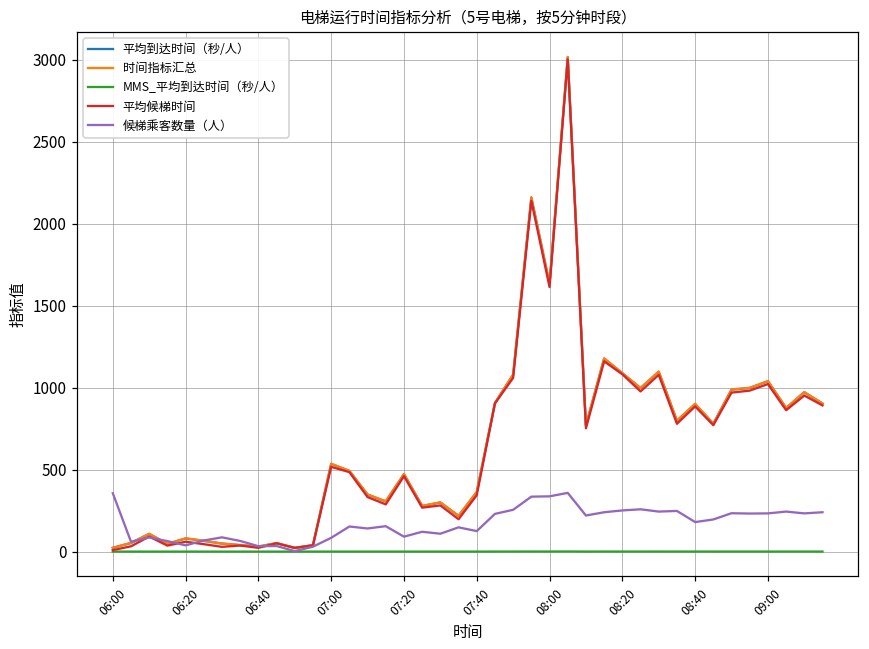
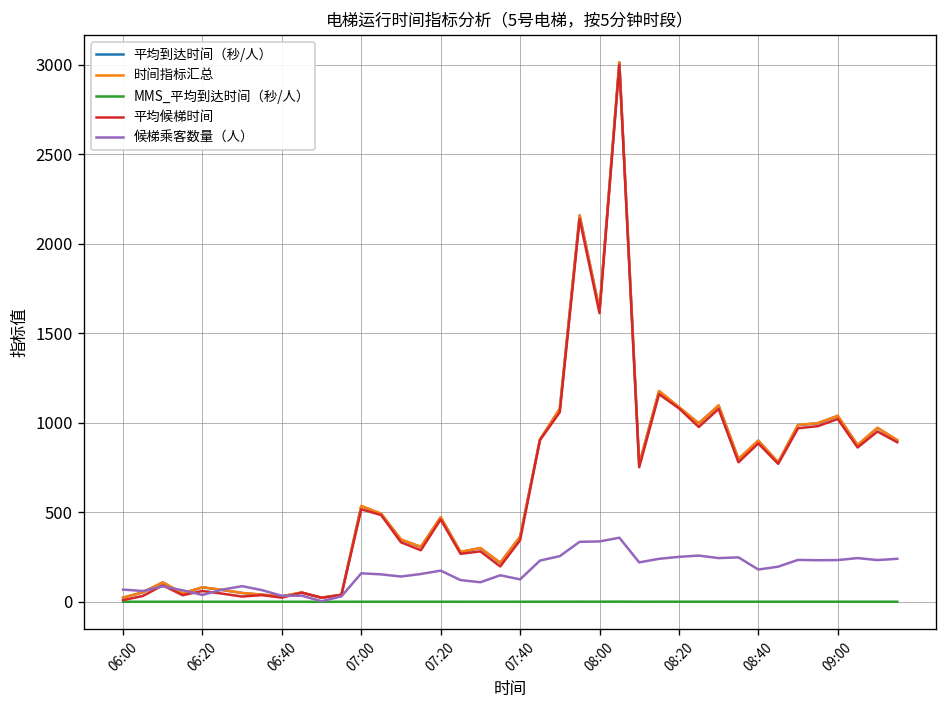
候梯乘客数量（人）, 06:00: 360 -> 70
候梯乘客数量（人）, 07:00: 80 -> 160
候梯乘客数量（人）, 07:20: 90 -> 170
